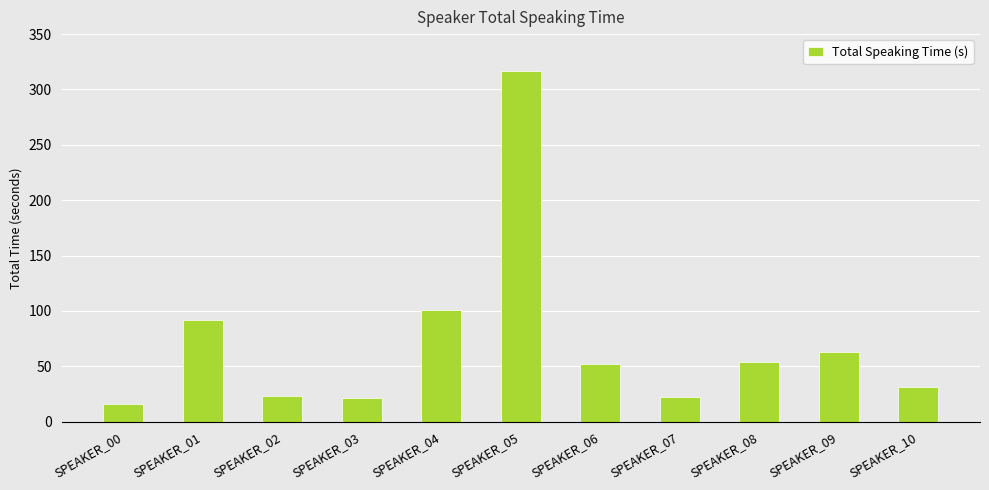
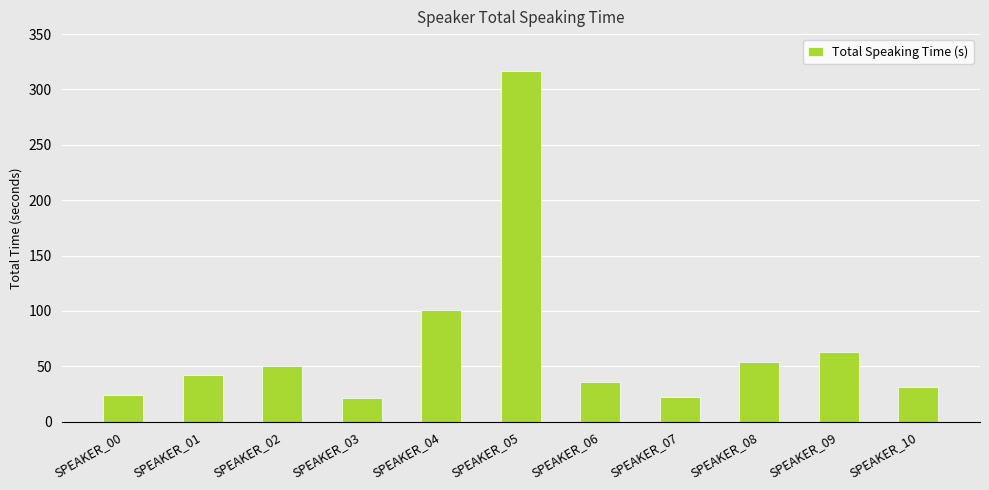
SPEAKER_00: 16 -> 24
SPEAKER_01: 92 -> 42
SPEAKER_02: 23 -> 50
SPEAKER_06: 52 -> 36
